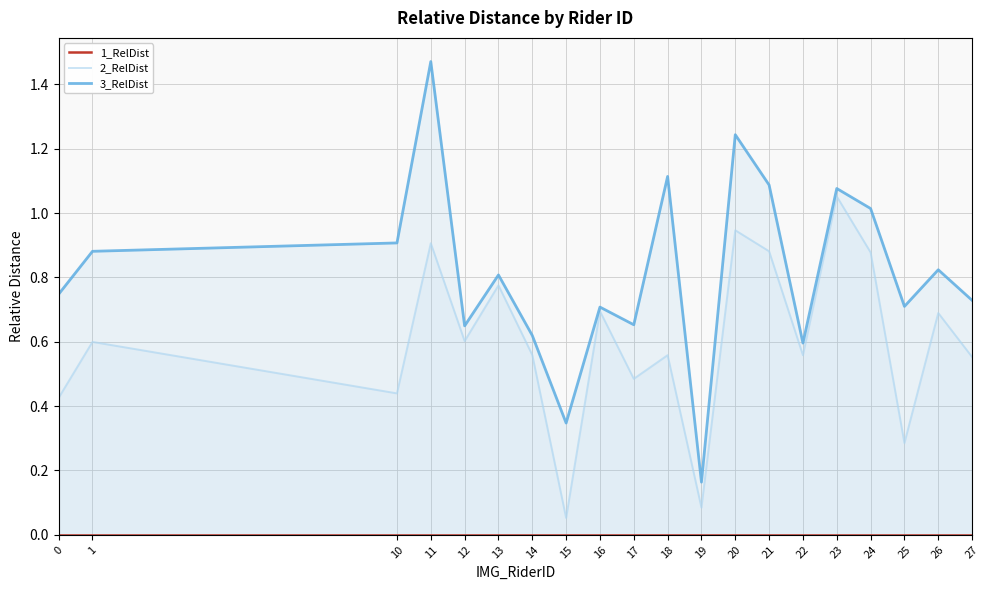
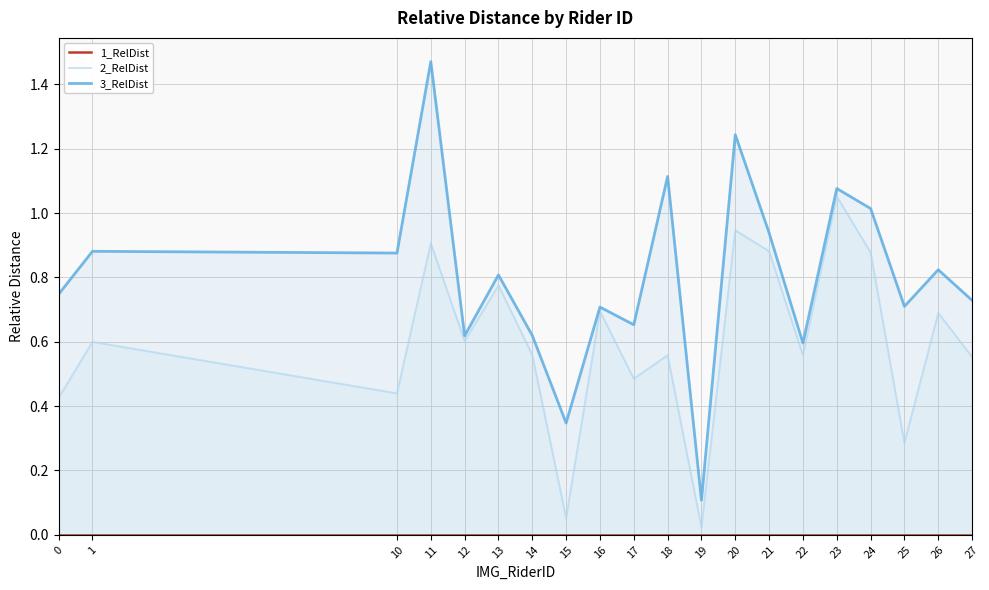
3_RelDist, 10: 0.91 -> 0.88
3_RelDist, 12: 0.65 -> 0.62
2_RelDist, 19: 0.08 -> 0.02
3_RelDist, 19: 0.16 -> 0.11
3_RelDist, 21: 1.09 -> 0.94
